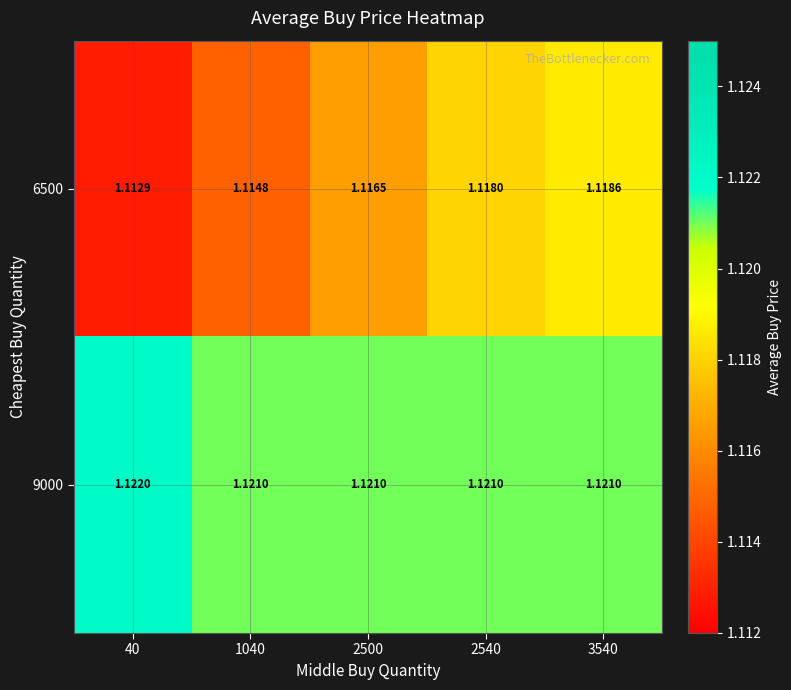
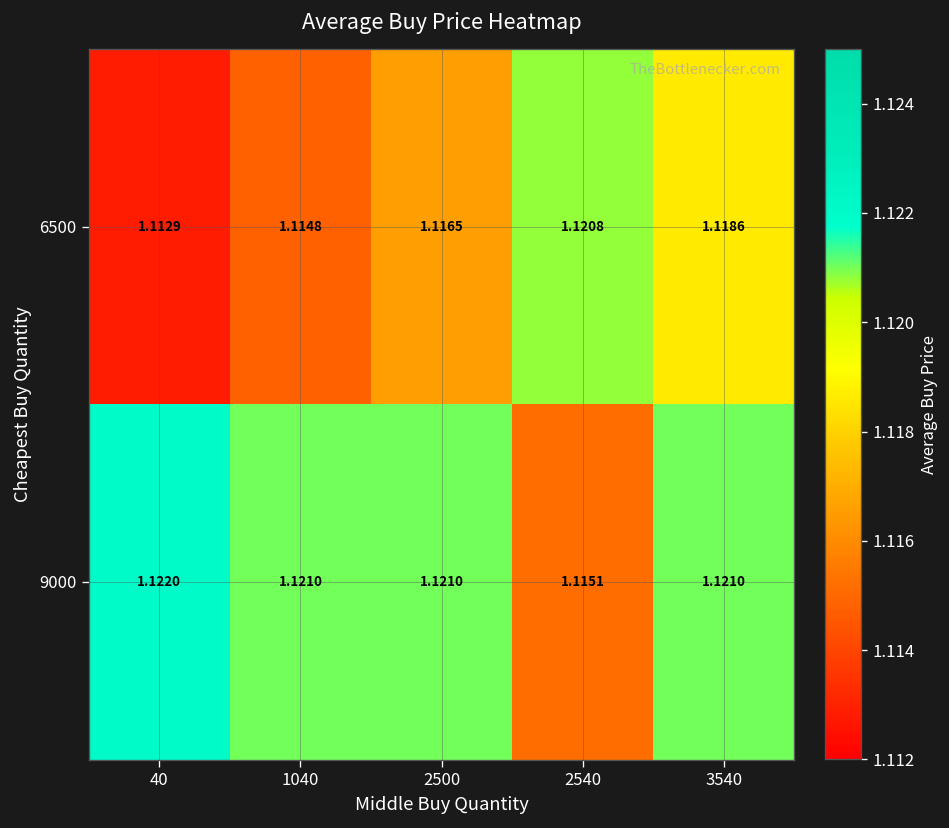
6500, 2540: 1.1180 -> 1.1208
9000, 2540: 1.1210 -> 1.1151
